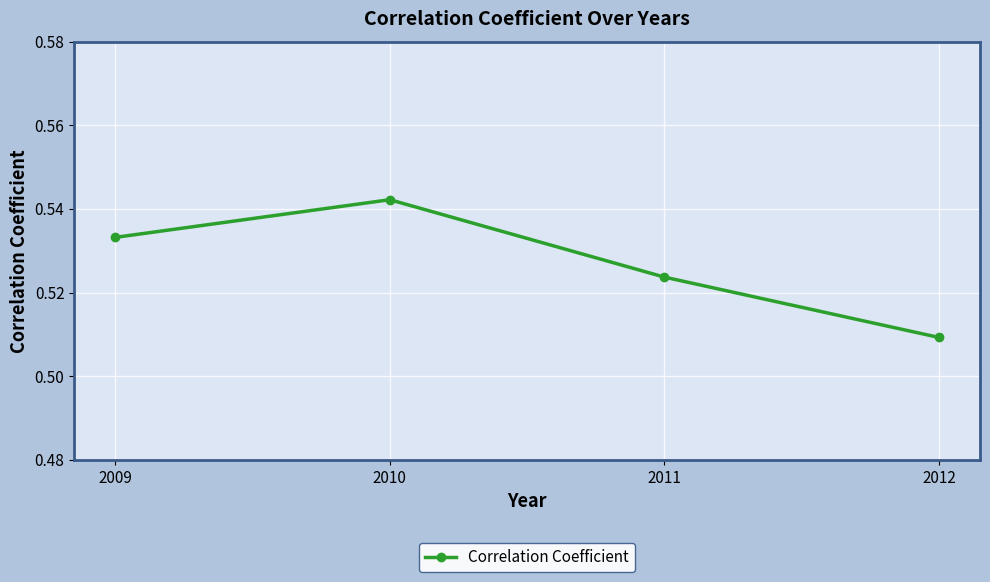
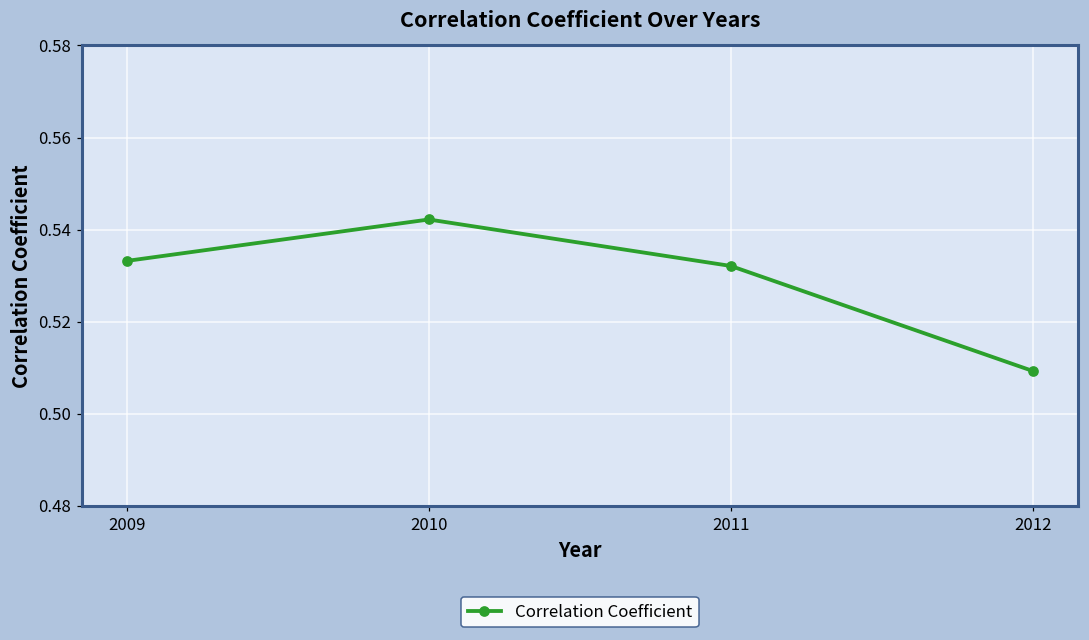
2011: 0.524 -> 0.532
